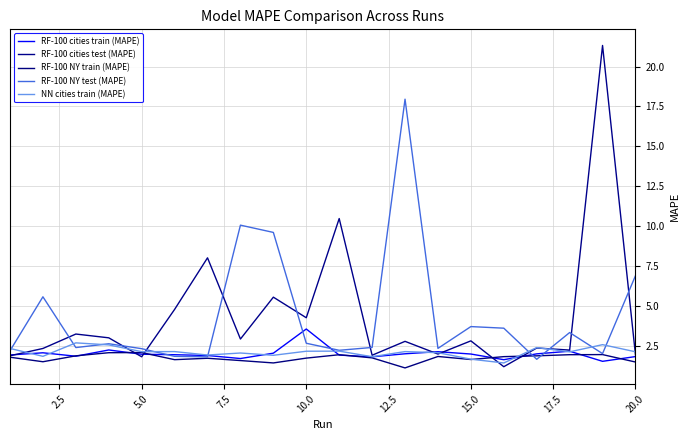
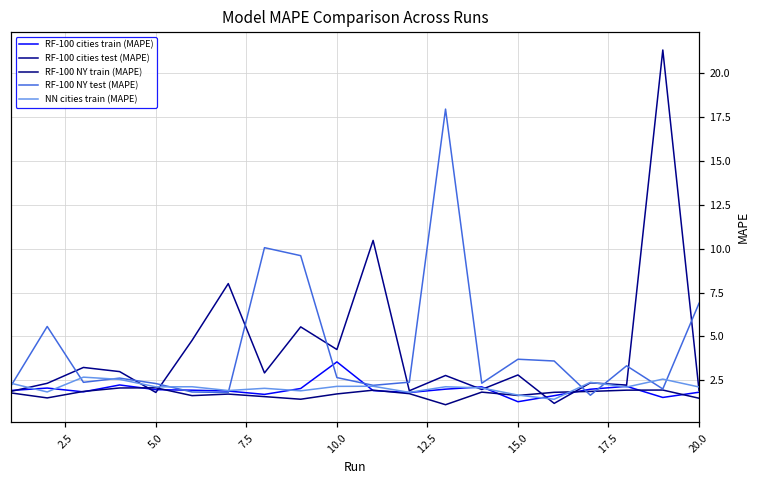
RF-100 cities train (MAPE), 15.0: 2.0 -> 1.3
